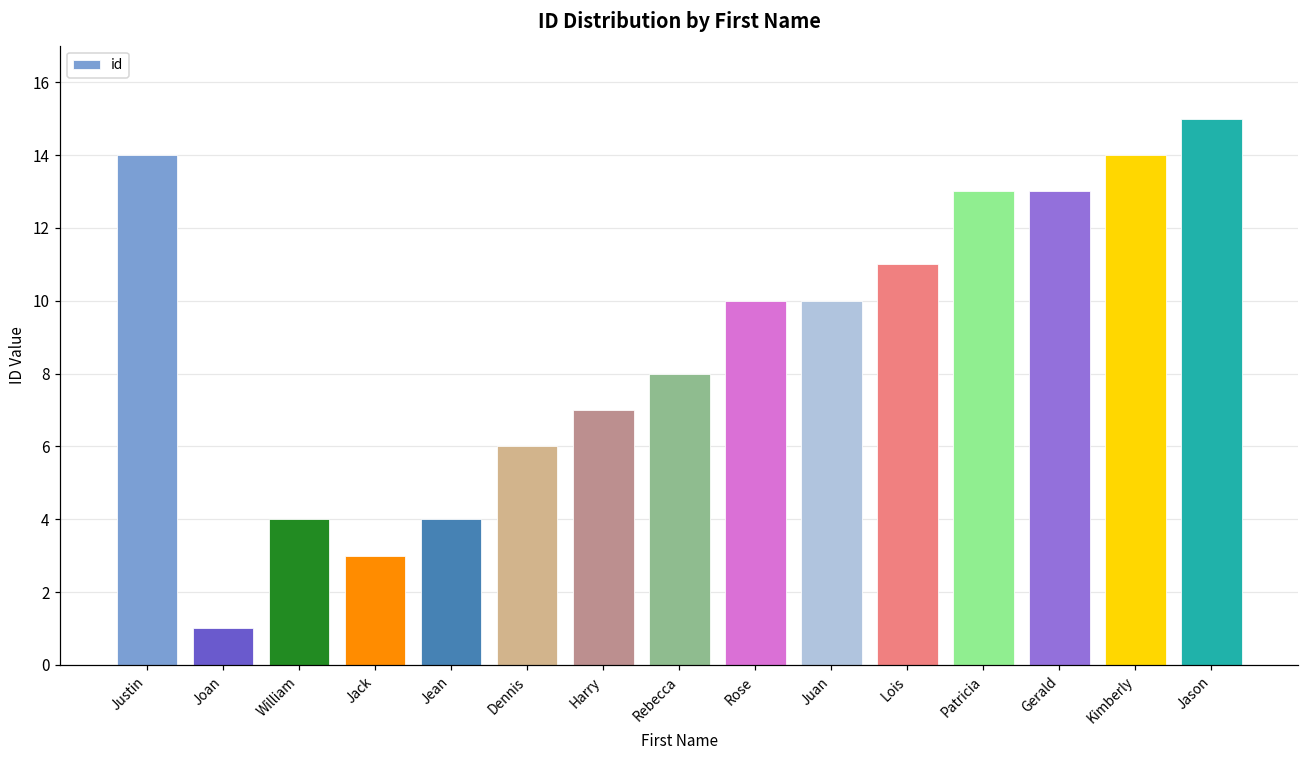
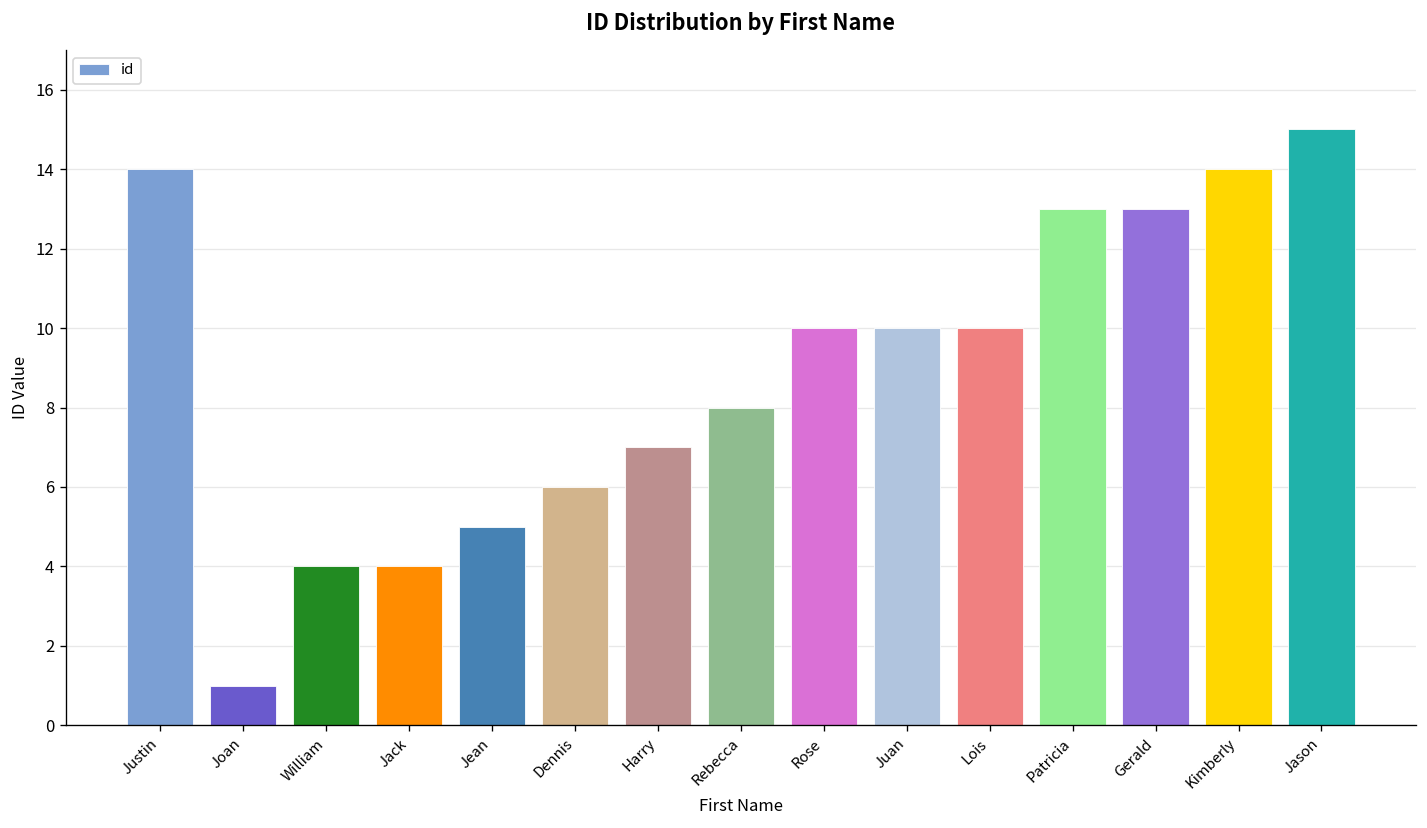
Jack: 3 -> 4
Jean: 4 -> 5
Lois: 11 -> 10
